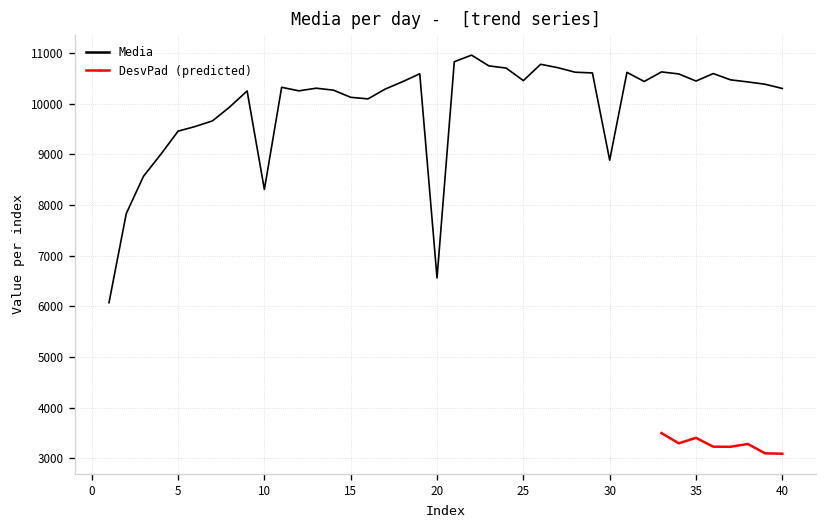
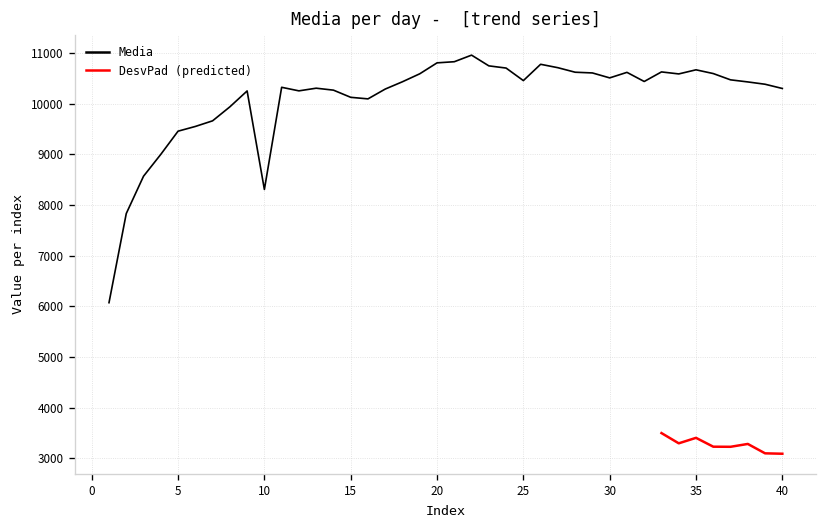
Media, 20: 6600 -> 10800
Media, 30: 8900 -> 10500
Media, 35: 10400 -> 10700
